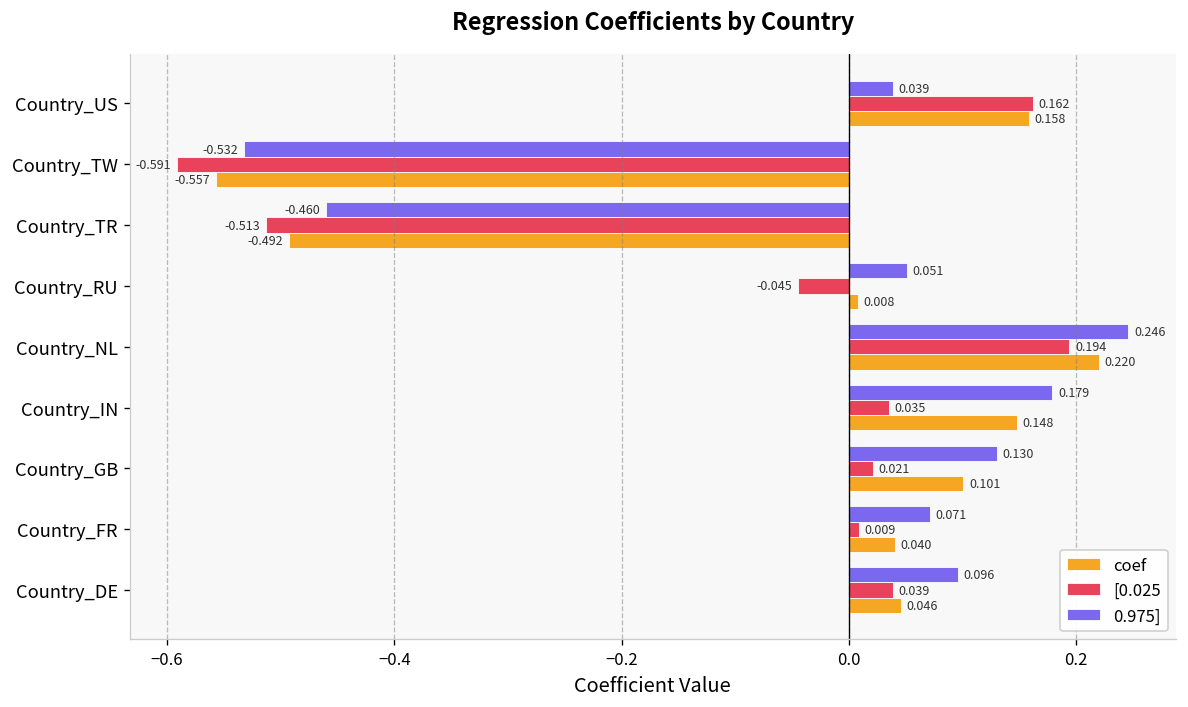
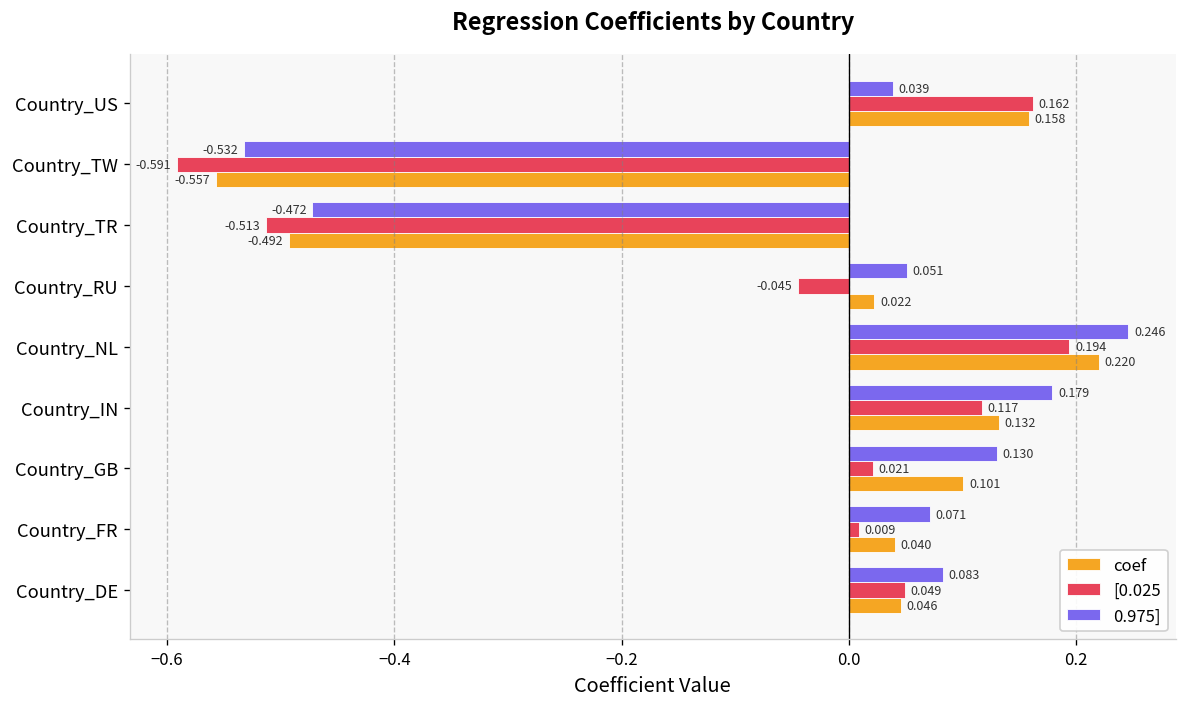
0.975], Country_TR: -0.460 -> -0.472
coef, Country_RU: 0.008 -> 0.022
[0.025, Country_IN: 0.035 -> 0.117
coef, Country_IN: 0.148 -> 0.132
0.975], Country_DE: 0.096 -> 0.083
[0.025, Country_DE: 0.039 -> 0.049
